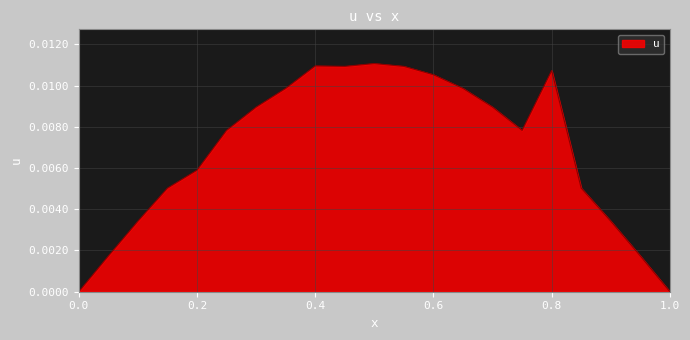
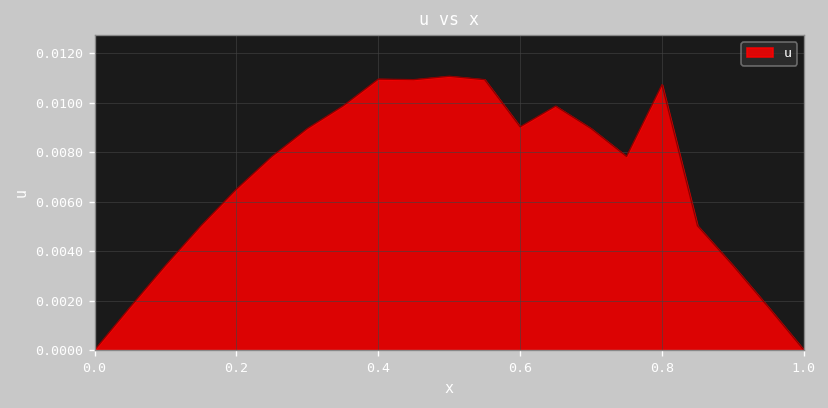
0.2: 0.0059 -> 0.0065
0.6: 0.0105 -> 0.0090
